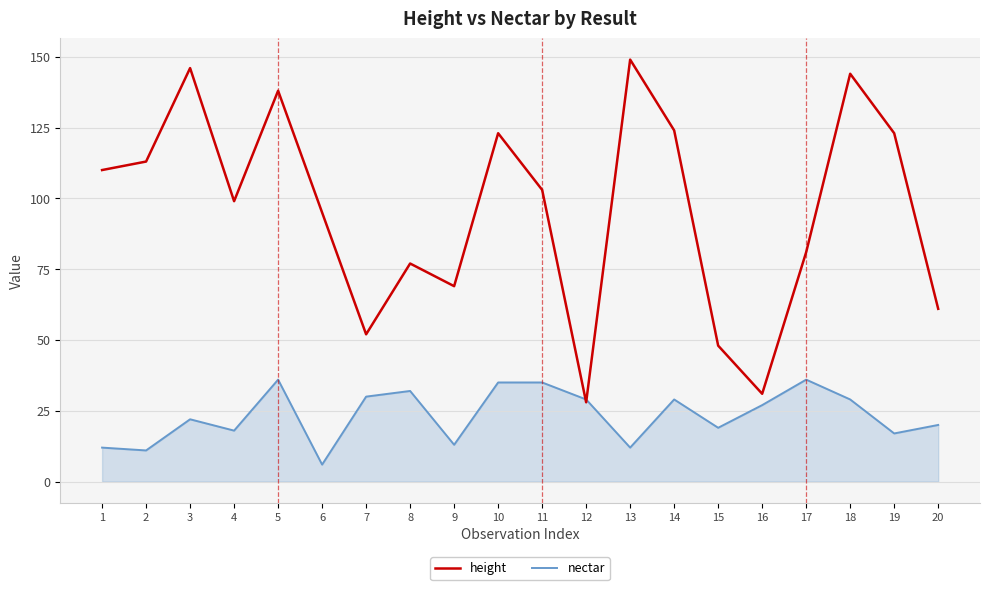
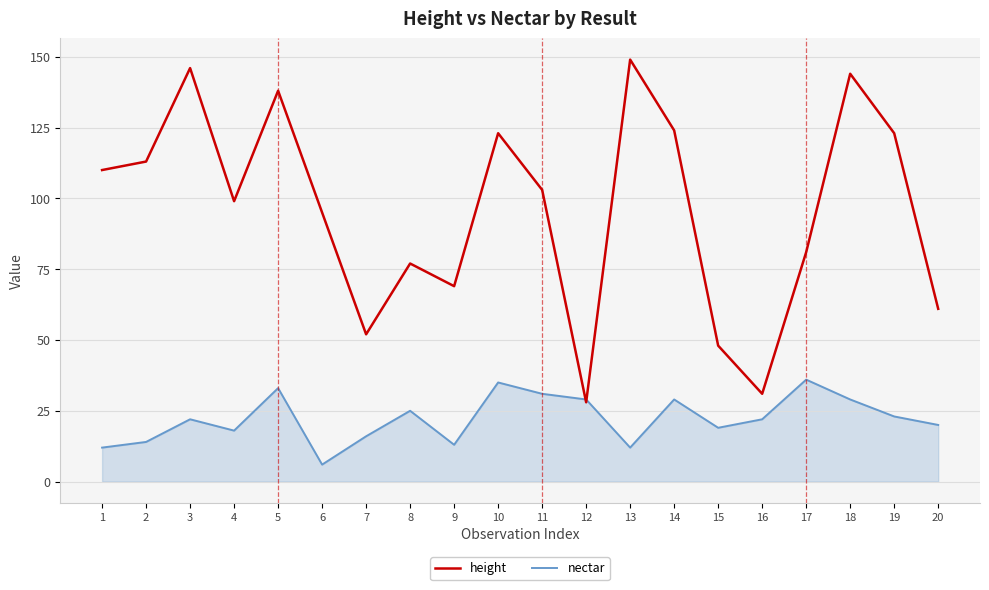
nectar, 2: 11 -> 14
nectar, 5: 36 -> 33
nectar, 7: 30 -> 16
nectar, 8: 32 -> 25
nectar, 11: 35 -> 31
nectar, 16: 27 -> 22
nectar, 19: 17 -> 23
